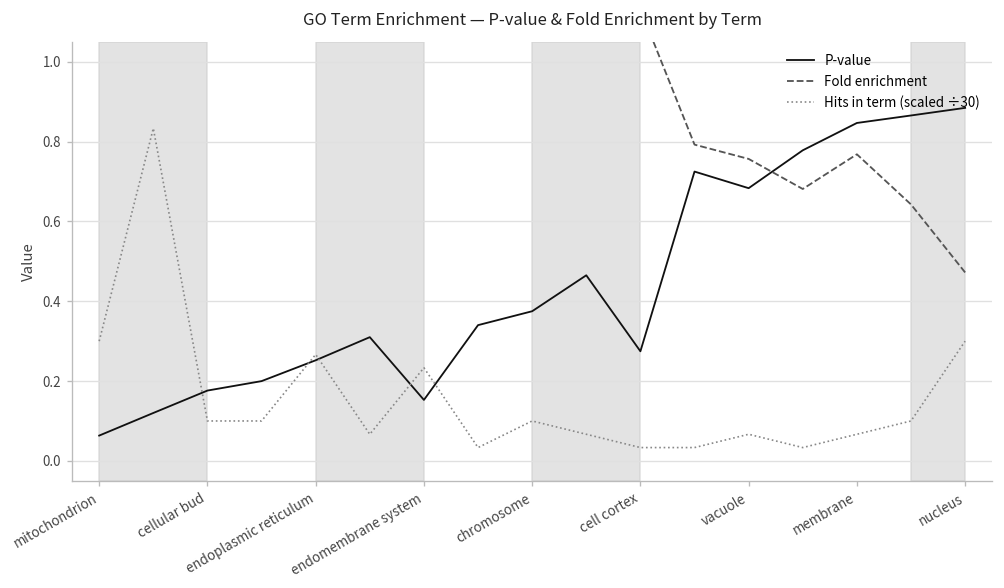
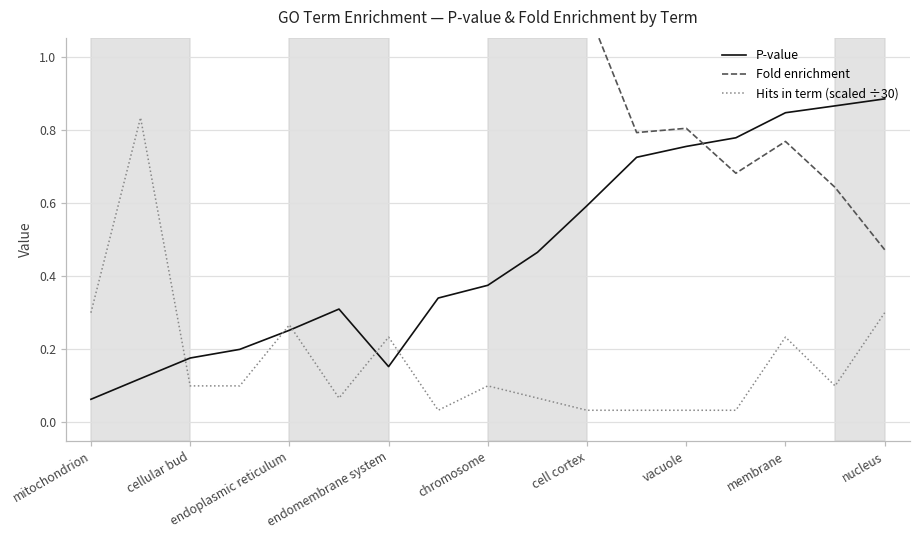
P-value, cell cortex: 0.27 -> 0.59
P-value, vacuole: 0.68 -> 0.75
Fold enrichment, vacuole: 0.76 -> 0.80
Hits in term (scaled ÷30), vacuole: 0.07 -> 0.03
Hits in term (scaled ÷30), membrane: 0.07 -> 0.23
